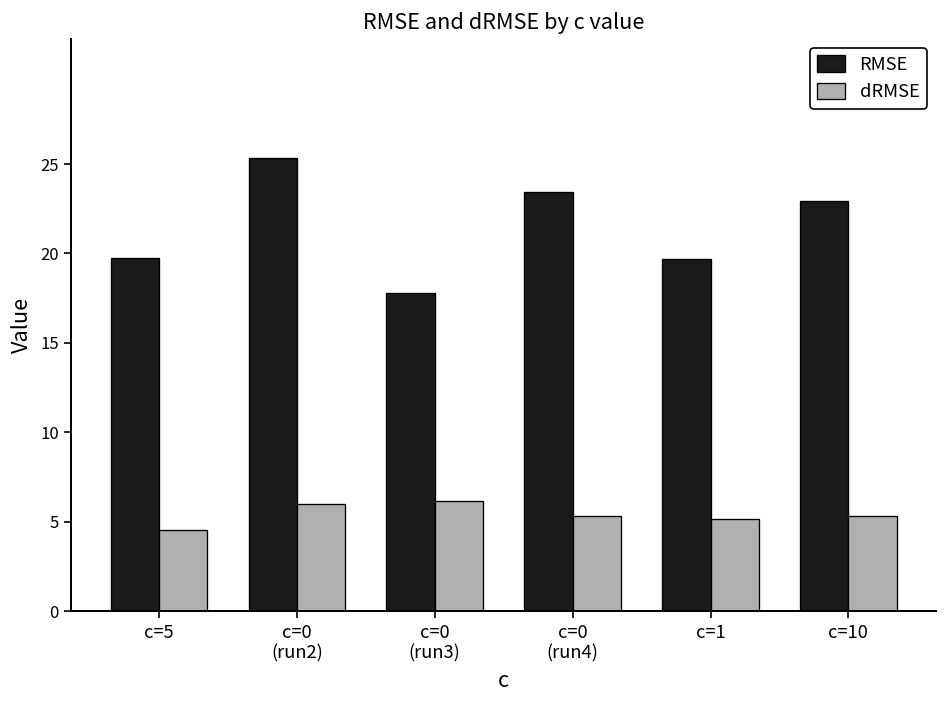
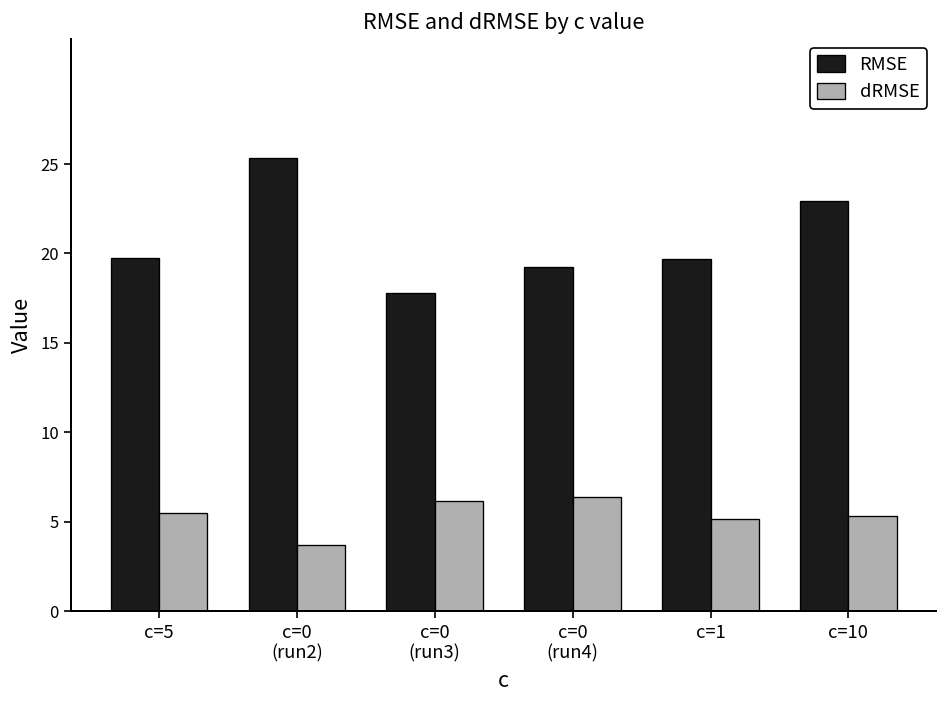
dRMSE, c=5: 4.6 -> 5.5
dRMSE, c=0 (run2): 6.0 -> 3.7
RMSE, c=0 (run4): 23.4 -> 19.3
dRMSE, c=0 (run4): 5.3 -> 6.4
